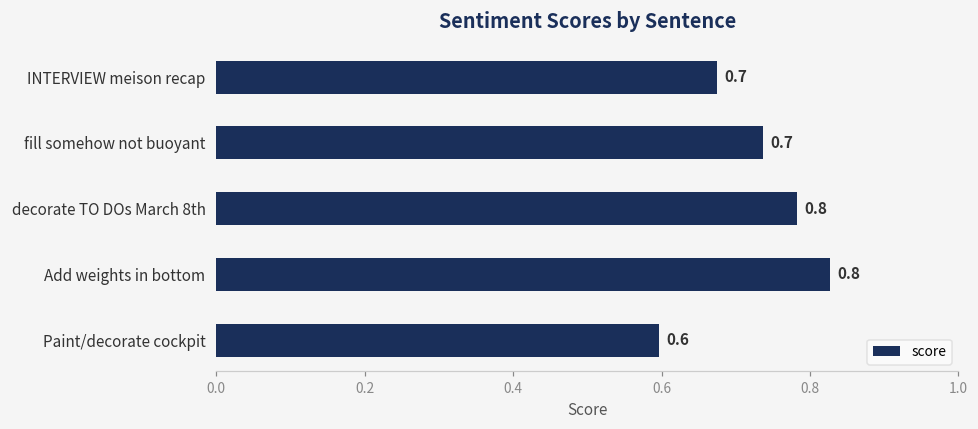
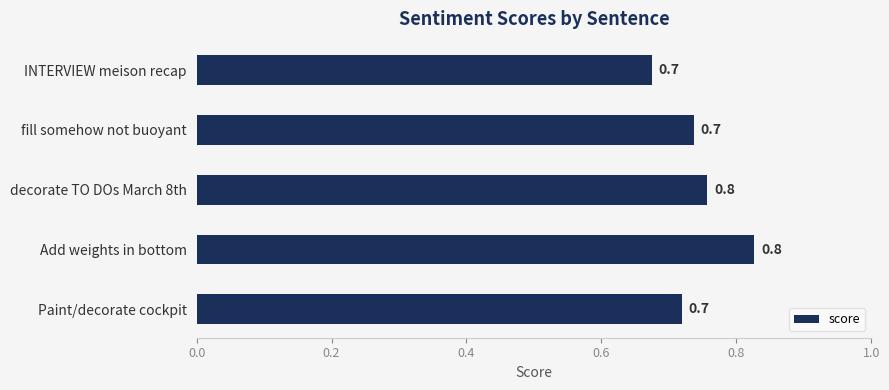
decorate TO DOs March 8th: 0.78 -> 0.76
Paint/decorate cockpit: 0.6 -> 0.7
